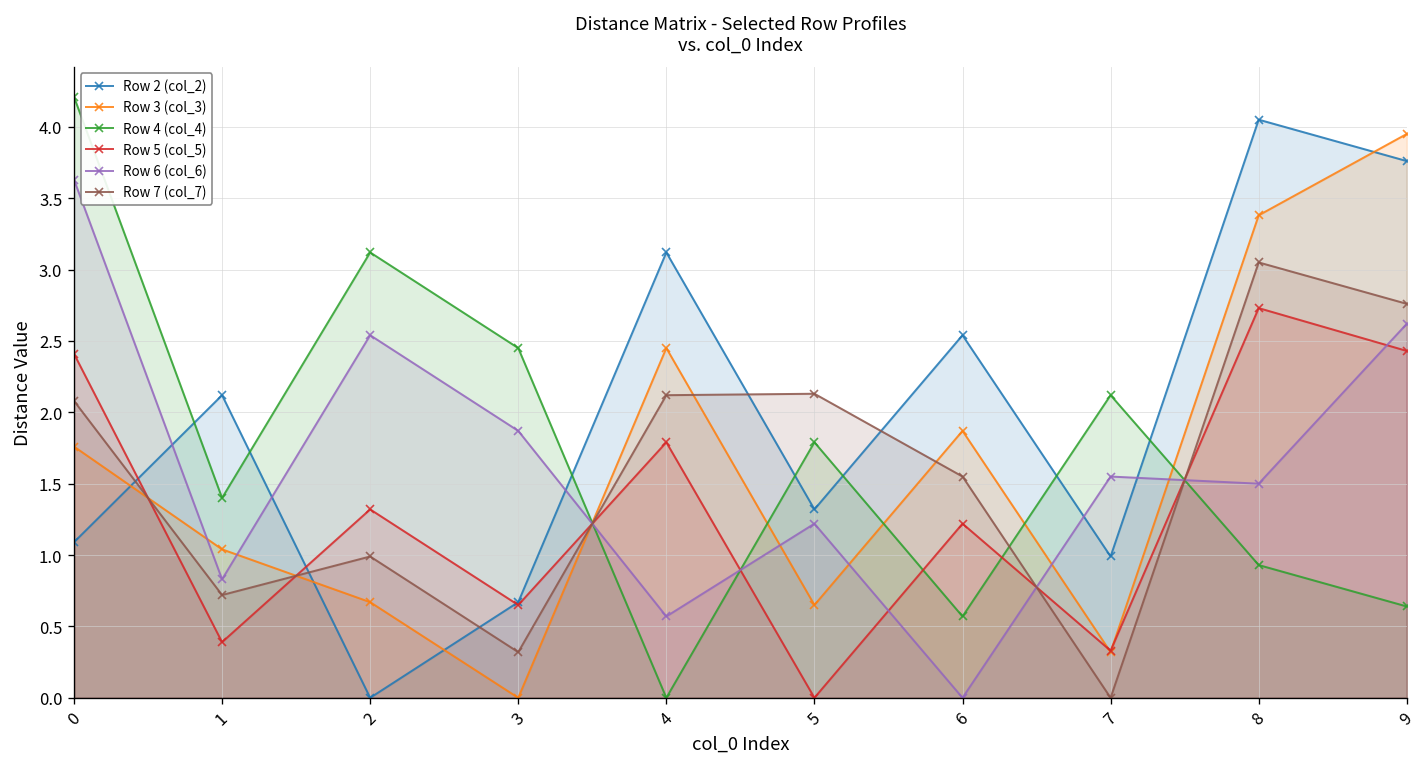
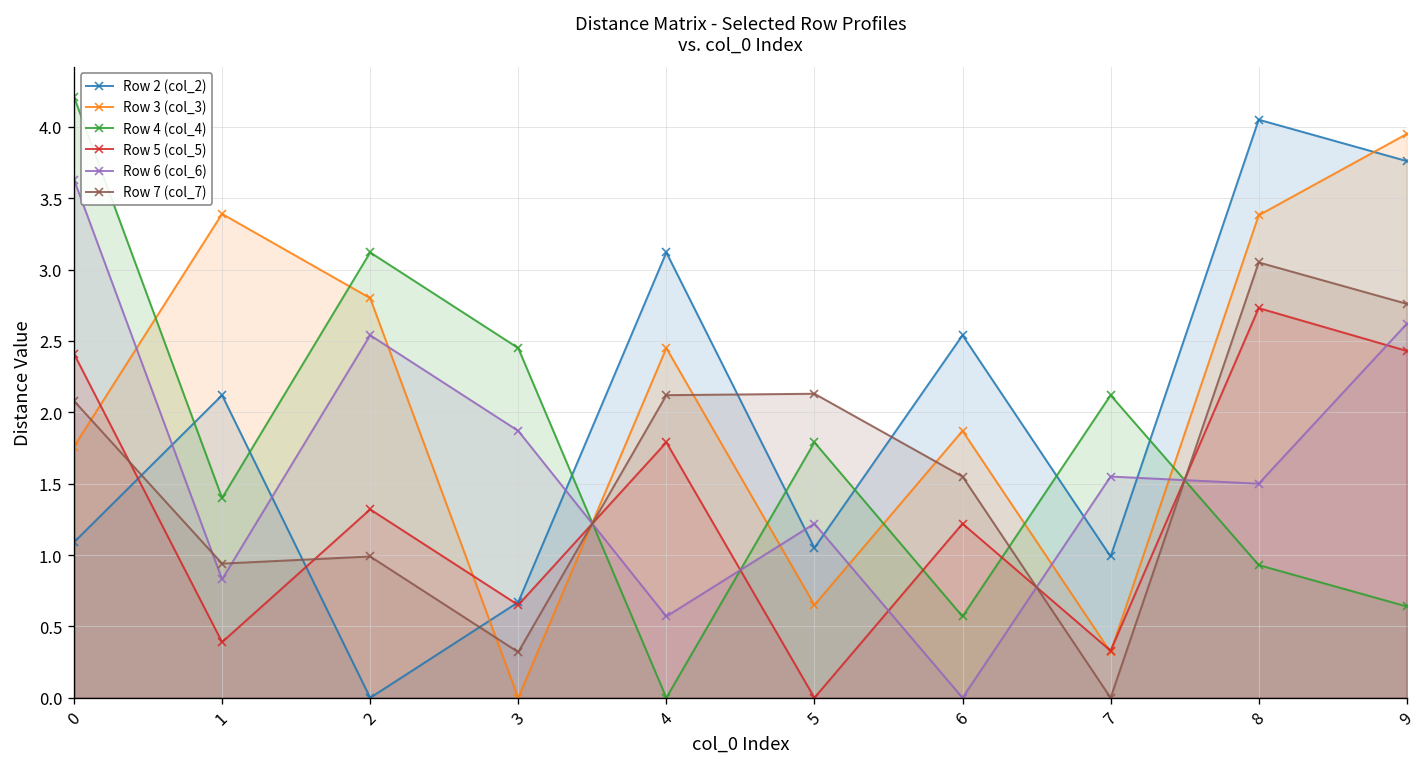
Row 3 (col_3), 1: 1.04 -> 3.39
Row 7 (col_7), 1: 0.72 -> 0.94
Row 3 (col_3), 2: 0.67 -> 2.80
Row 2 (col_2), 5: 1.32 -> 1.05
